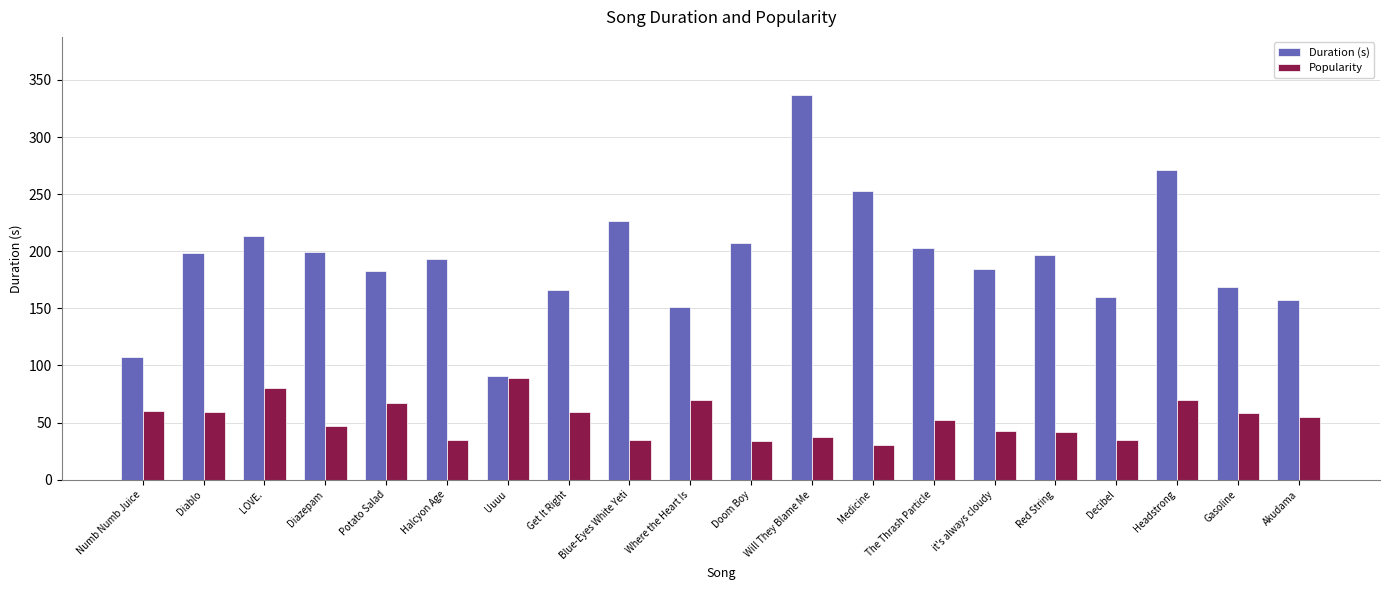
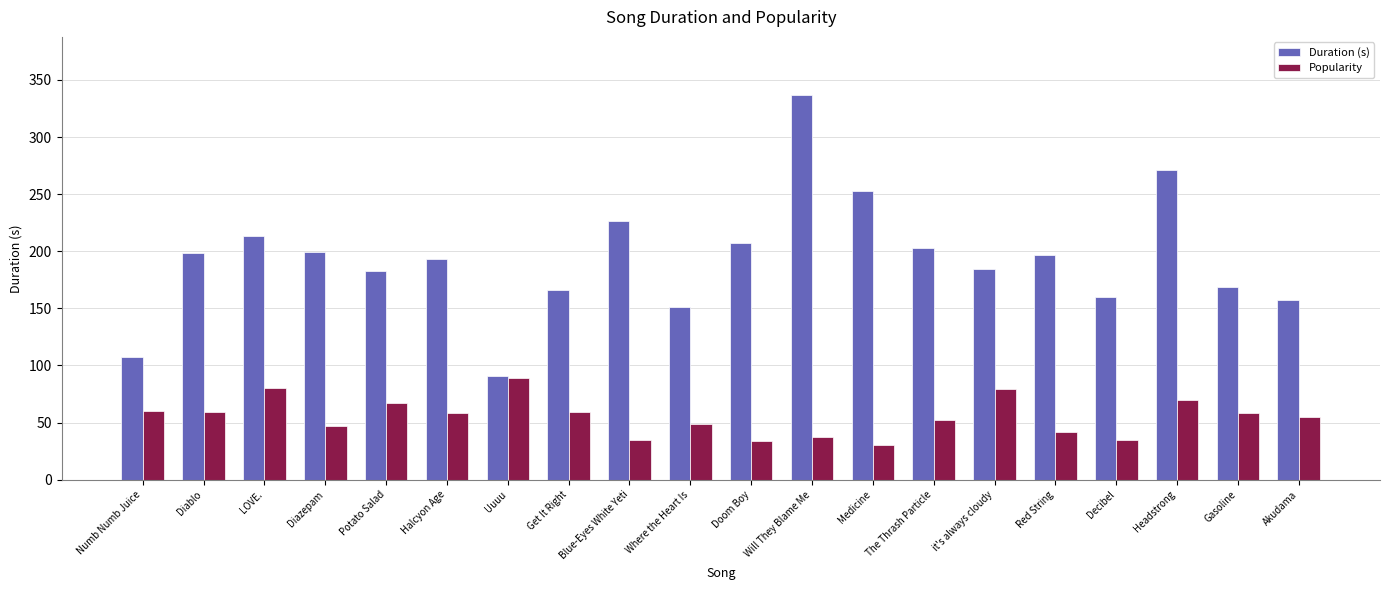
Popularity, Halcyon Age: 35 -> 58
Popularity, Where the Heart Is: 70 -> 49
Popularity, it's always cloudy: 43 -> 79
